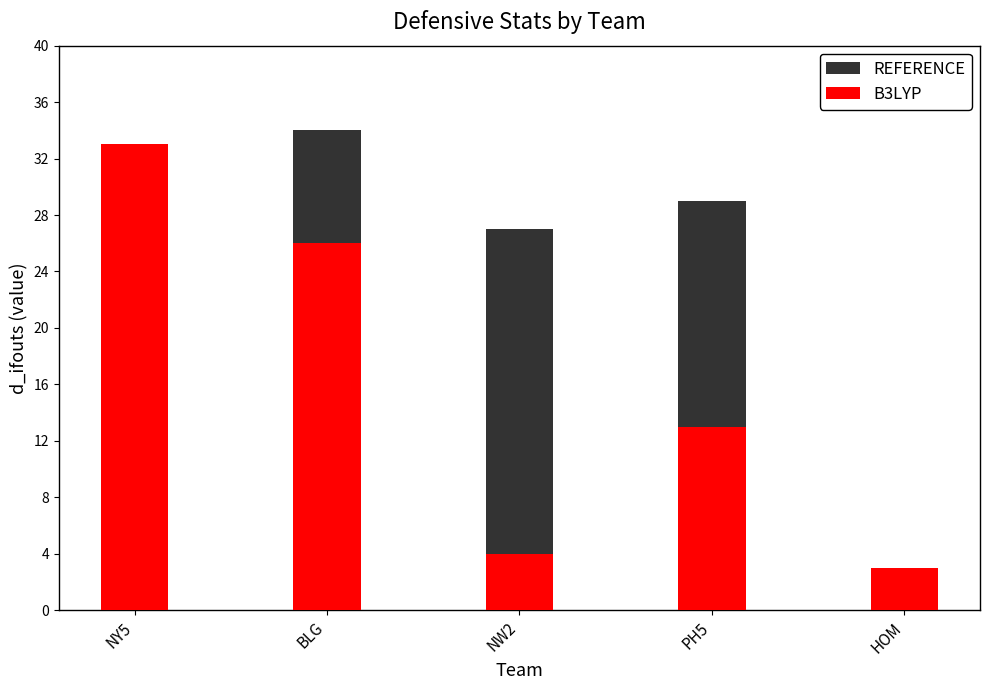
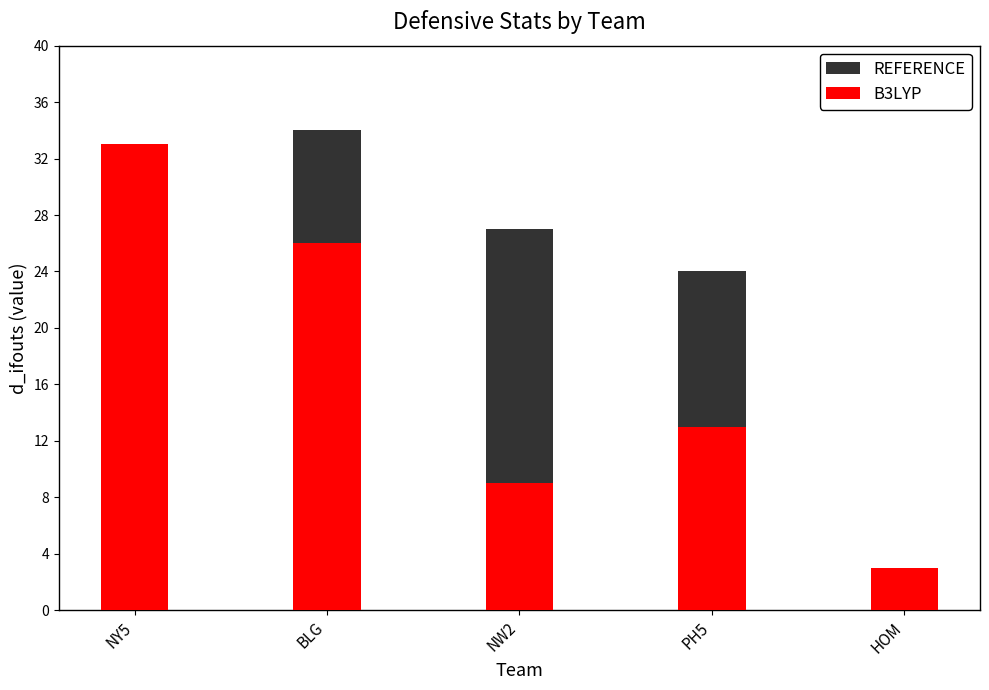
B3LYP, NW2: 4 -> 9
REFERENCE, PH5: 29 -> 24
